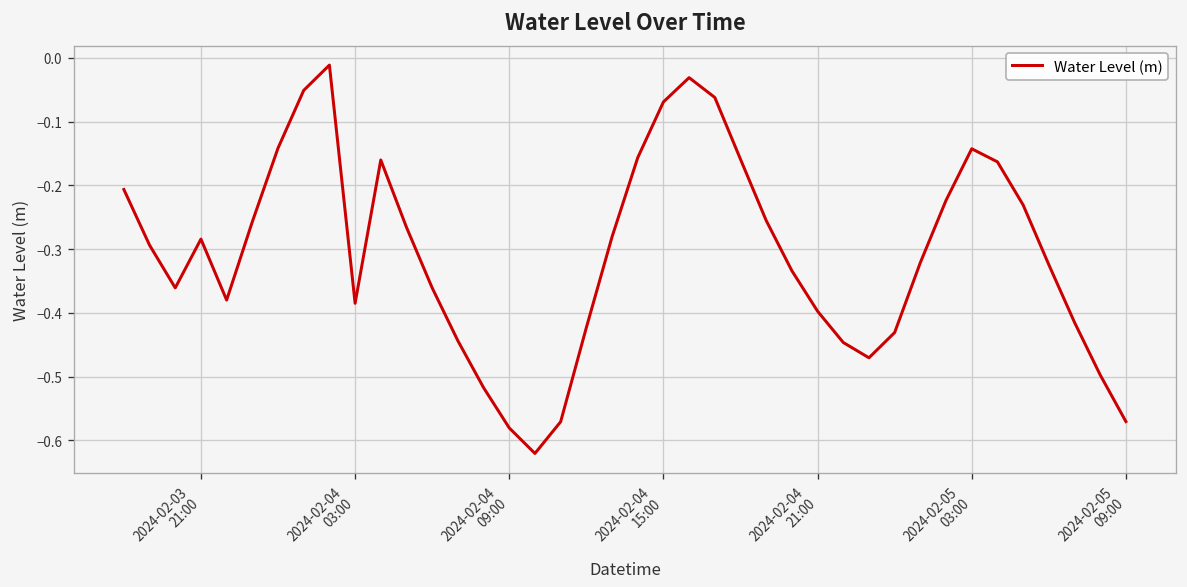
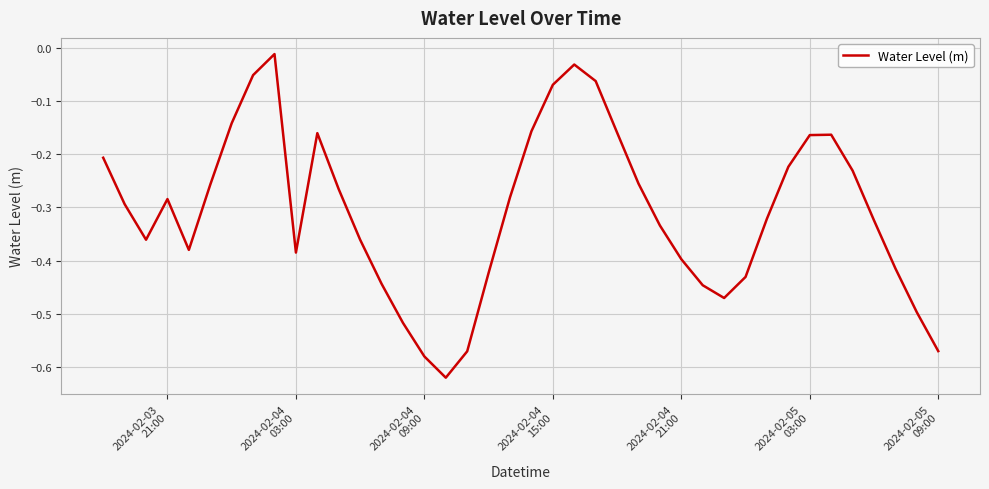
2024-02-05 03:00: -0.14 -> -0.16
